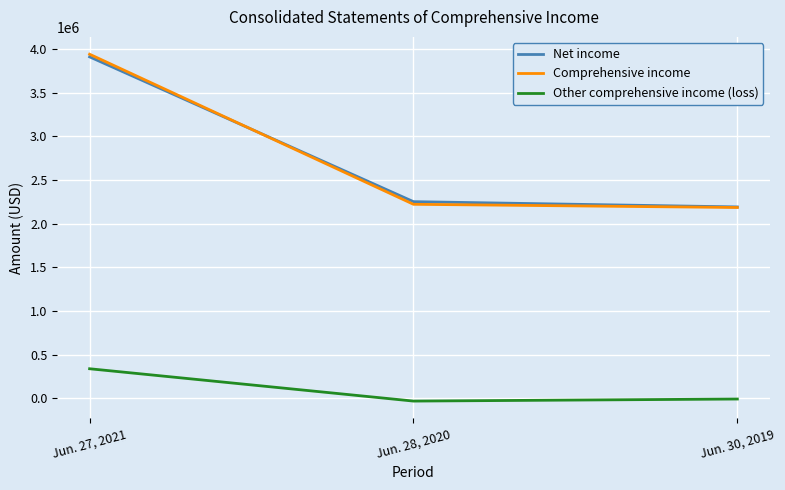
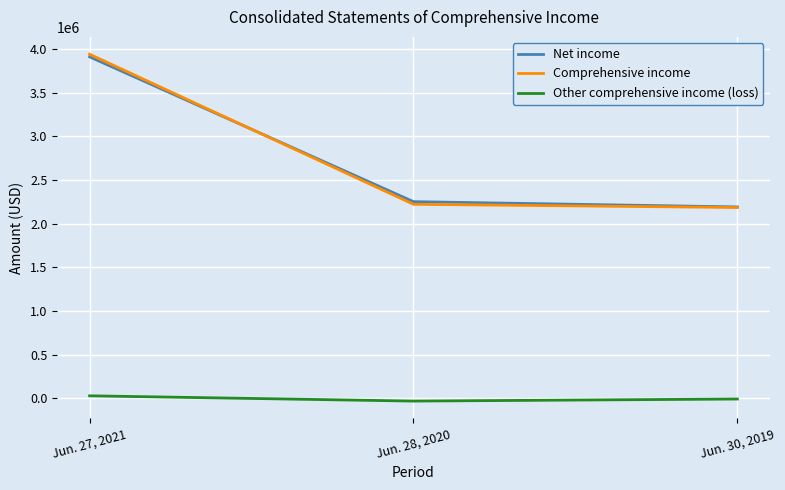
Other comprehensive income (loss), Jun. 27, 2021: 300000 -> 0
